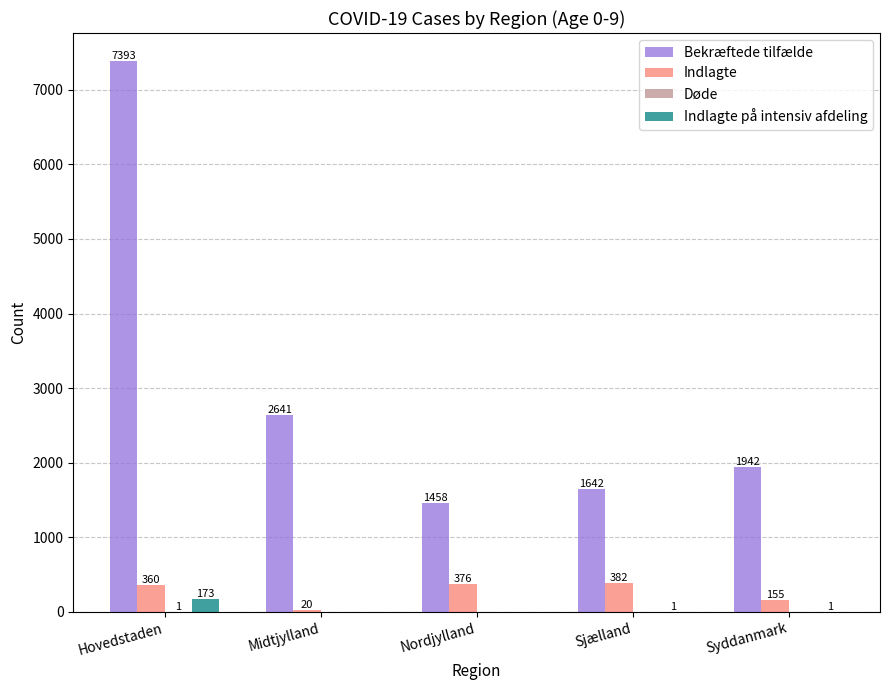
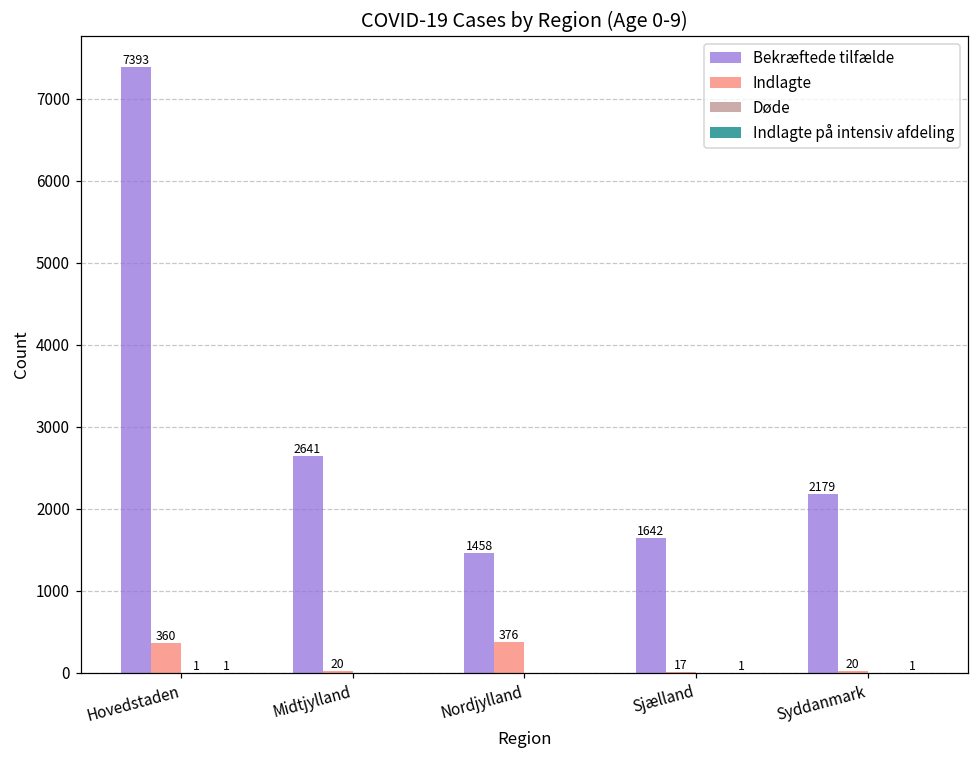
Indlagte på intensiv afdeling, Hovedstaden: 173 -> 1
Indlagte, Sjælland: 382 -> 17
Bekræftede tilfælde, Syddanmark: 1942 -> 2179
Indlagte, Syddanmark: 155 -> 20
